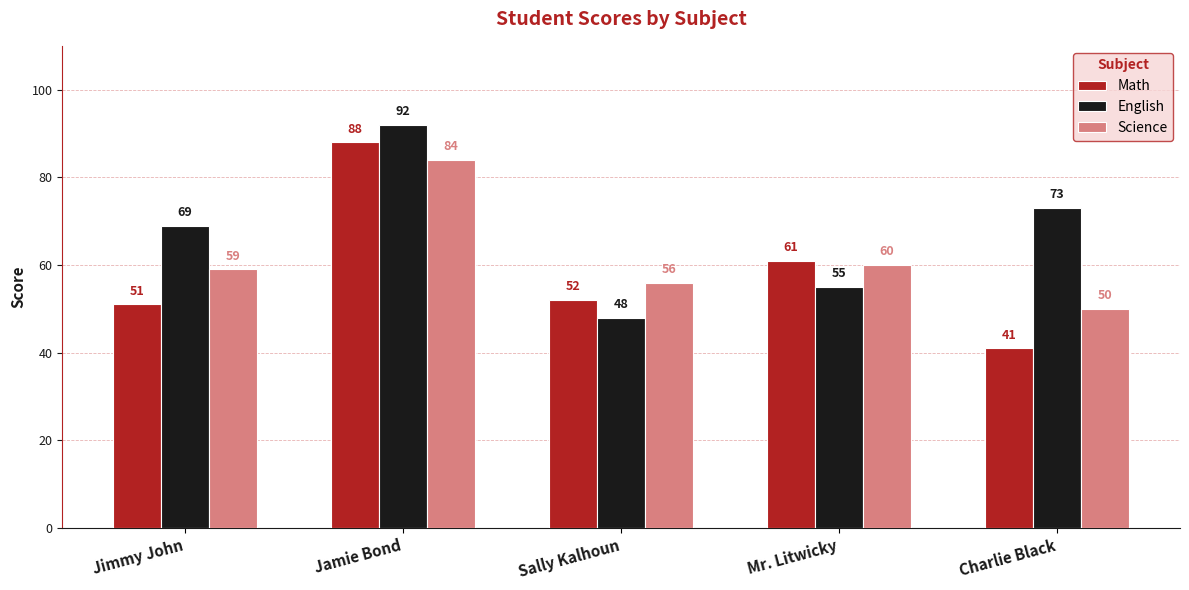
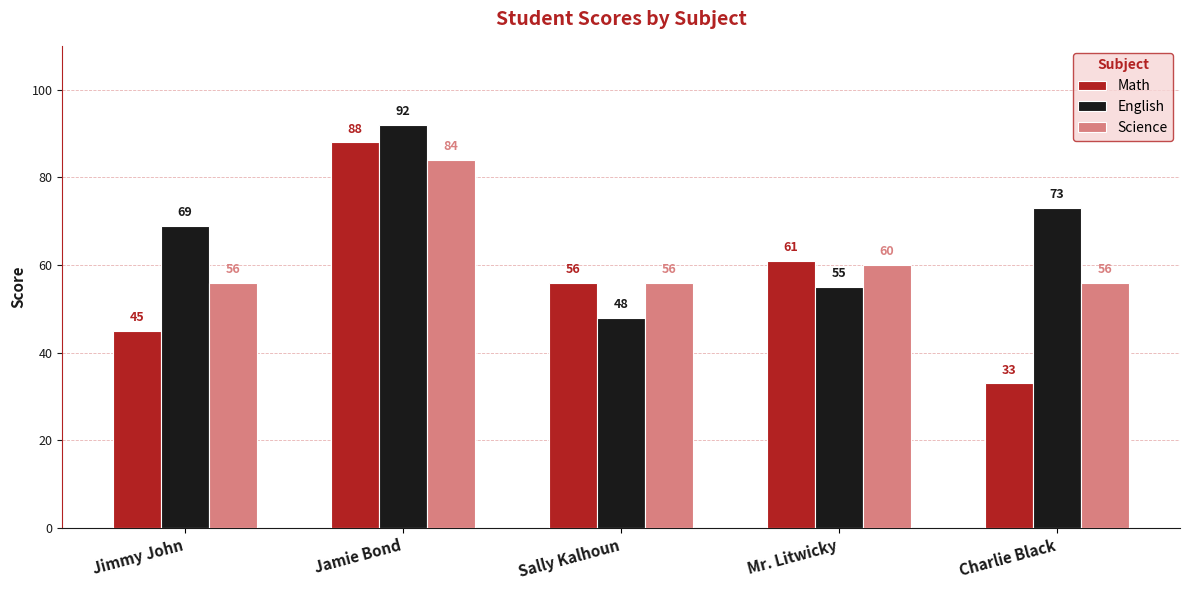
Math, Jimmy John: 51 -> 45
Science, Jimmy John: 59 -> 56
Math, Sally Kalhoun: 52 -> 56
Math, Charlie Black: 41 -> 33
Science, Charlie Black: 50 -> 56
